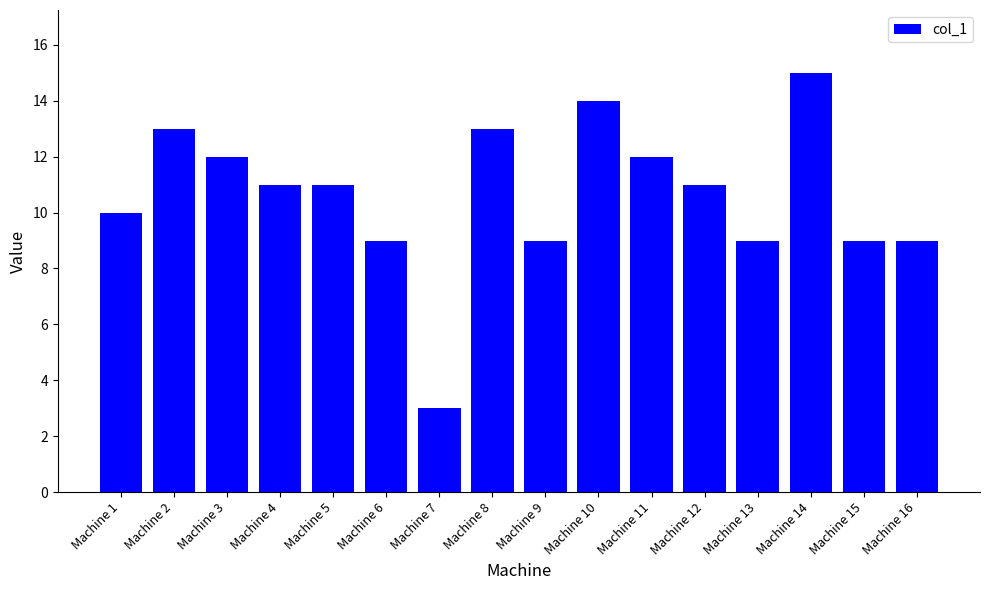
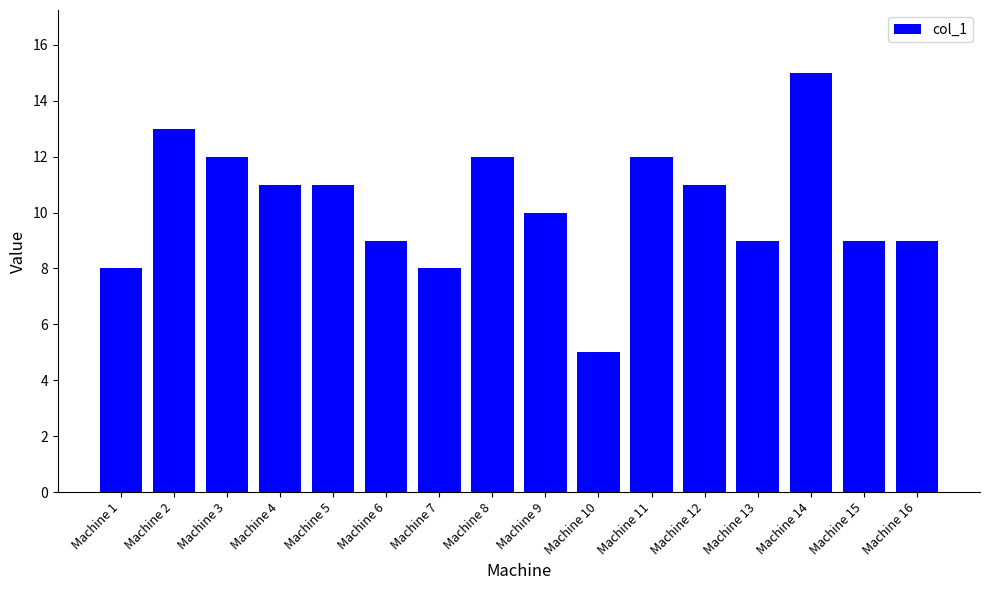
Machine 1: 10 -> 8
Machine 7: 3 -> 8
Machine 8: 13 -> 12
Machine 9: 9 -> 10
Machine 10: 14 -> 5
